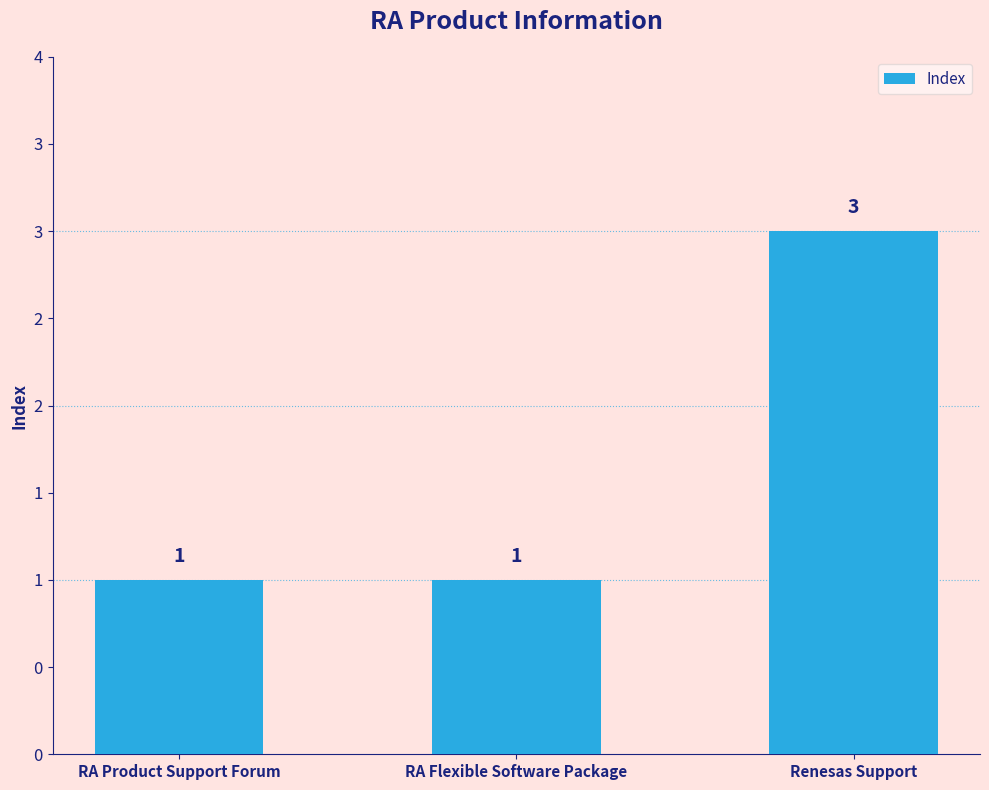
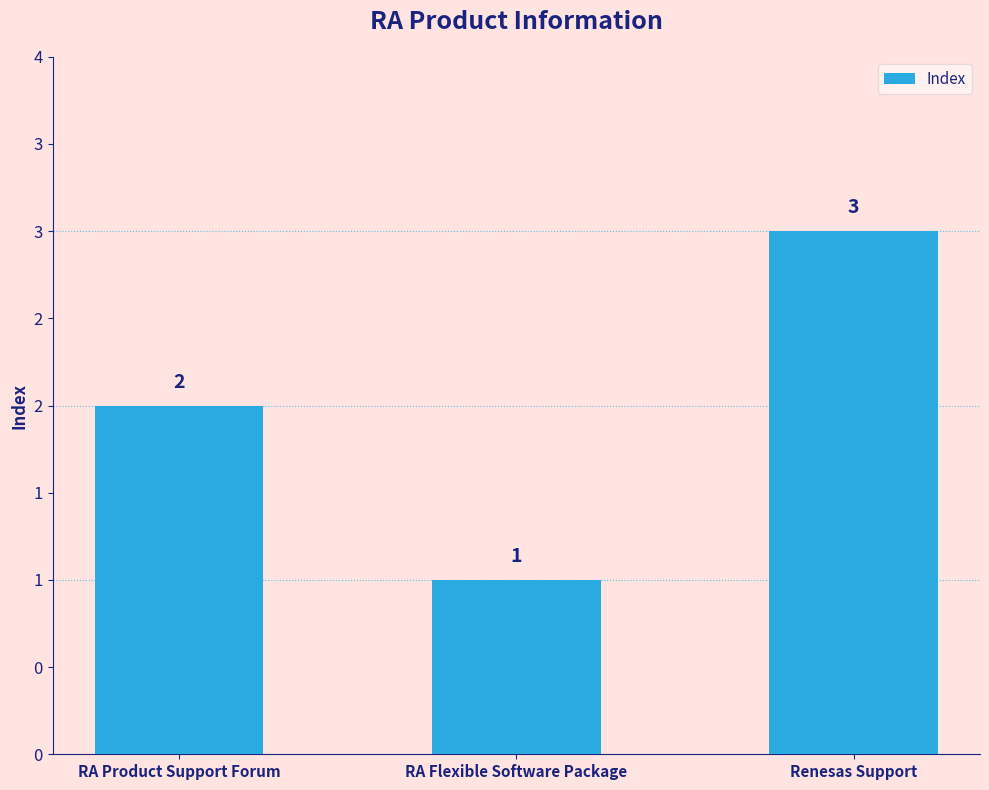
RA Product Support Forum: 1 -> 2
